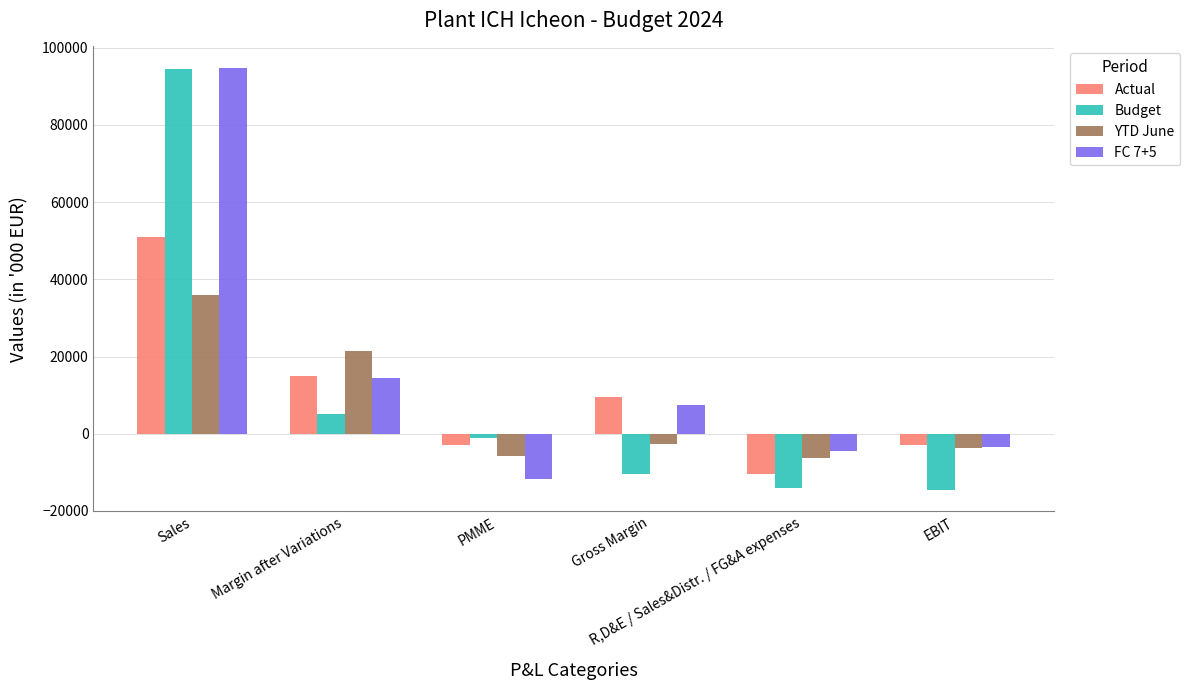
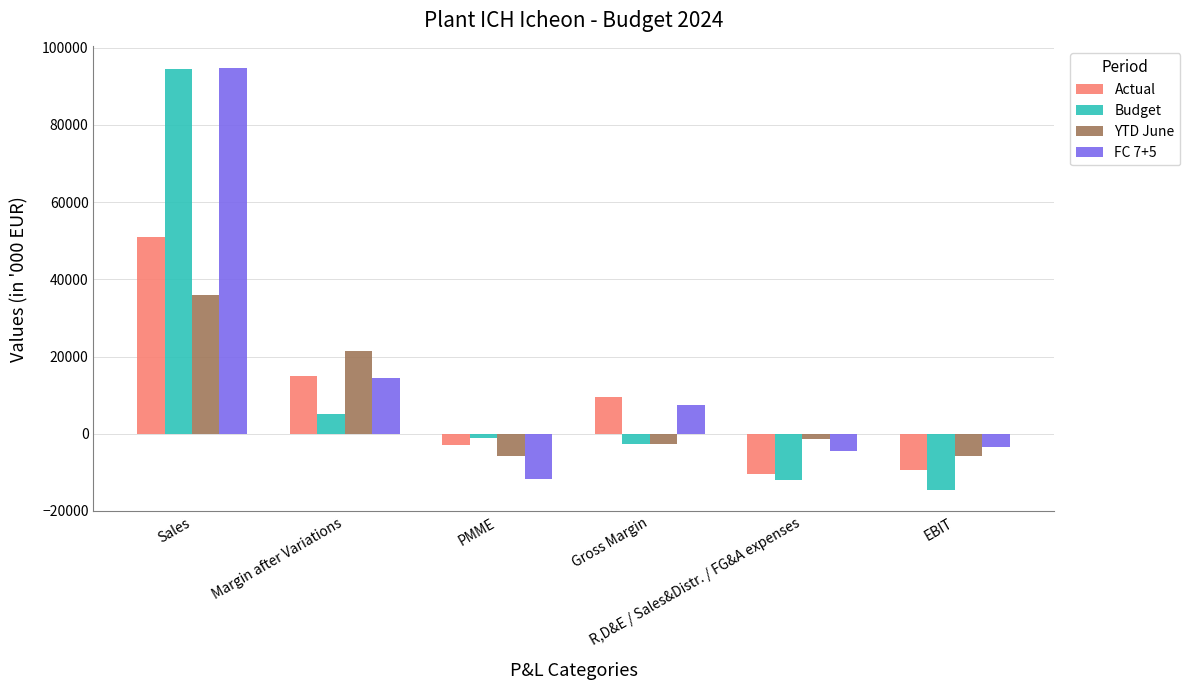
Budget, Gross Margin: -10000 -> -3000
Budget, R,D&E / Sales&Distr. / FG&A expenses: -14000 -> -12000
YTD June, R,D&E / Sales&Distr. / FG&A expenses: -6000 -> -1000
Actual, EBIT: -3000 -> -9000
YTD June, EBIT: -4000 -> -6000
